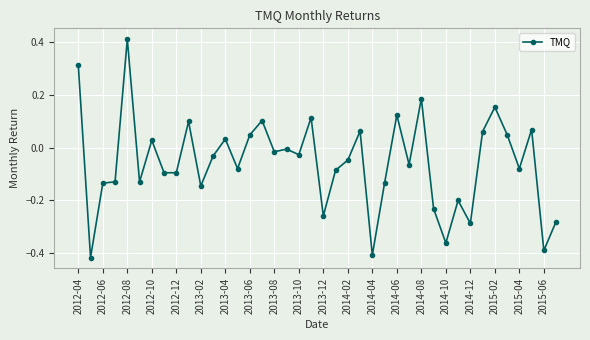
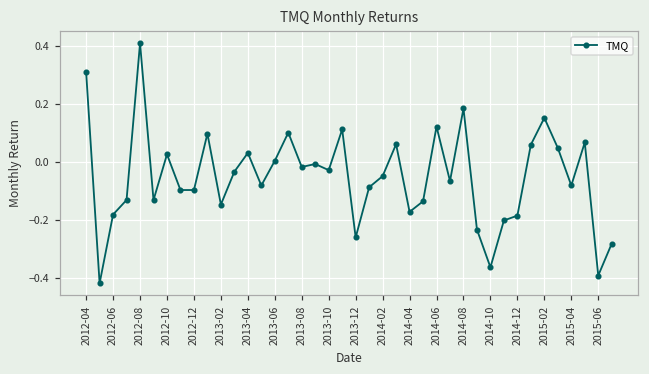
2012-06: -0.13 -> -0.18
2013-06: 0.05 -> 0.01
2014-04: -0.41 -> -0.17
2014-12: -0.29 -> -0.18
